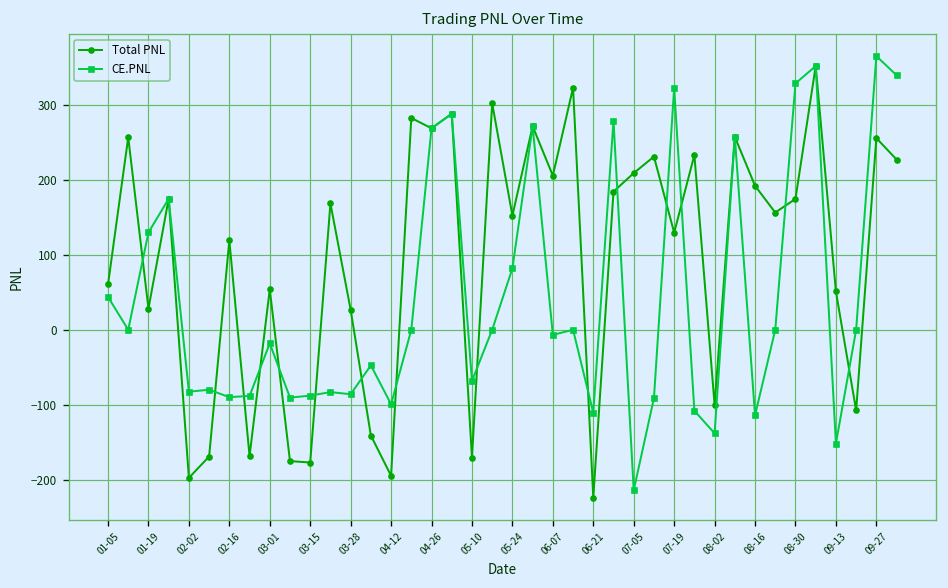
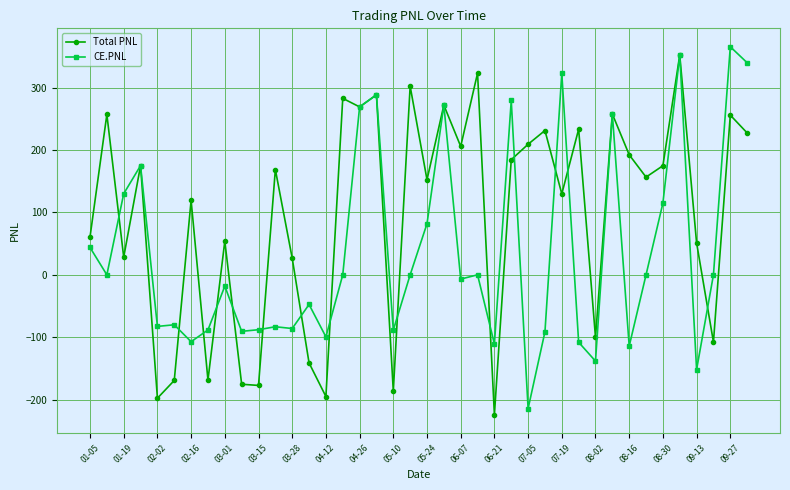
CE.PNL, 02-16: -90 -> -110
Total PNL, 05-10: -170 -> -190
CE.PNL, 05-10: -70 -> -90
CE.PNL, 08-30: 330 -> 110
